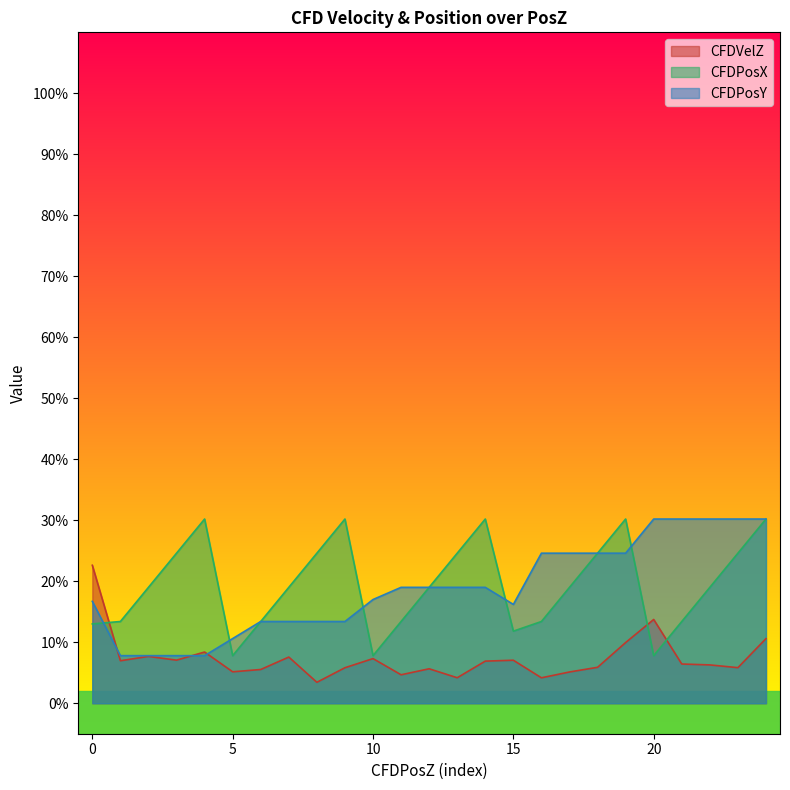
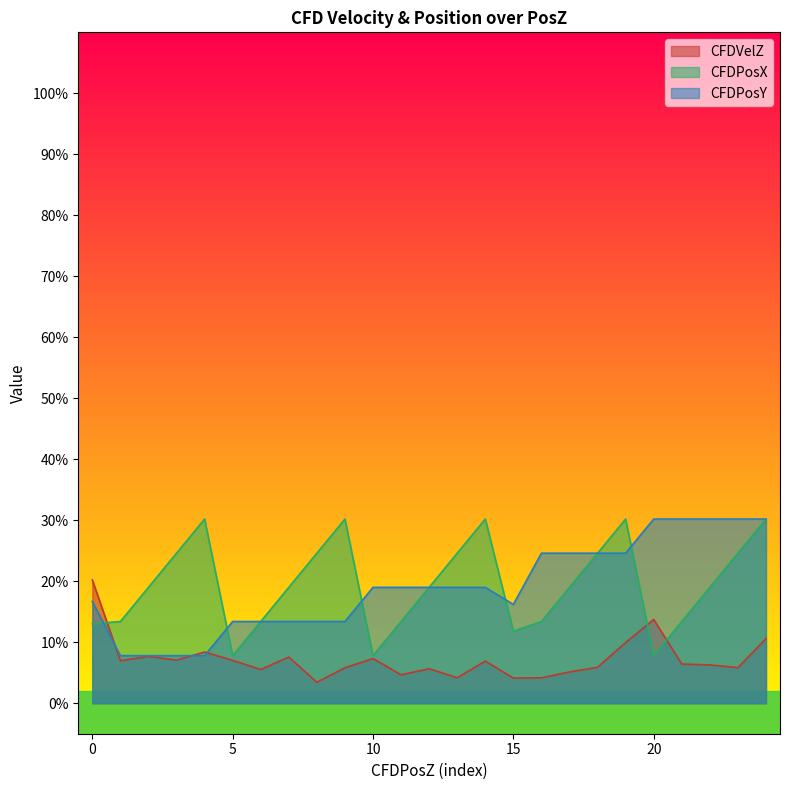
CFDVelZ, 0: 23% -> 20%
CFDVelZ, 5: 5% -> 7%
CFDPosY, 5: 11% -> 13%
CFDPosY, 10: 17% -> 19%
CFDVelZ, 15: 7% -> 4%
